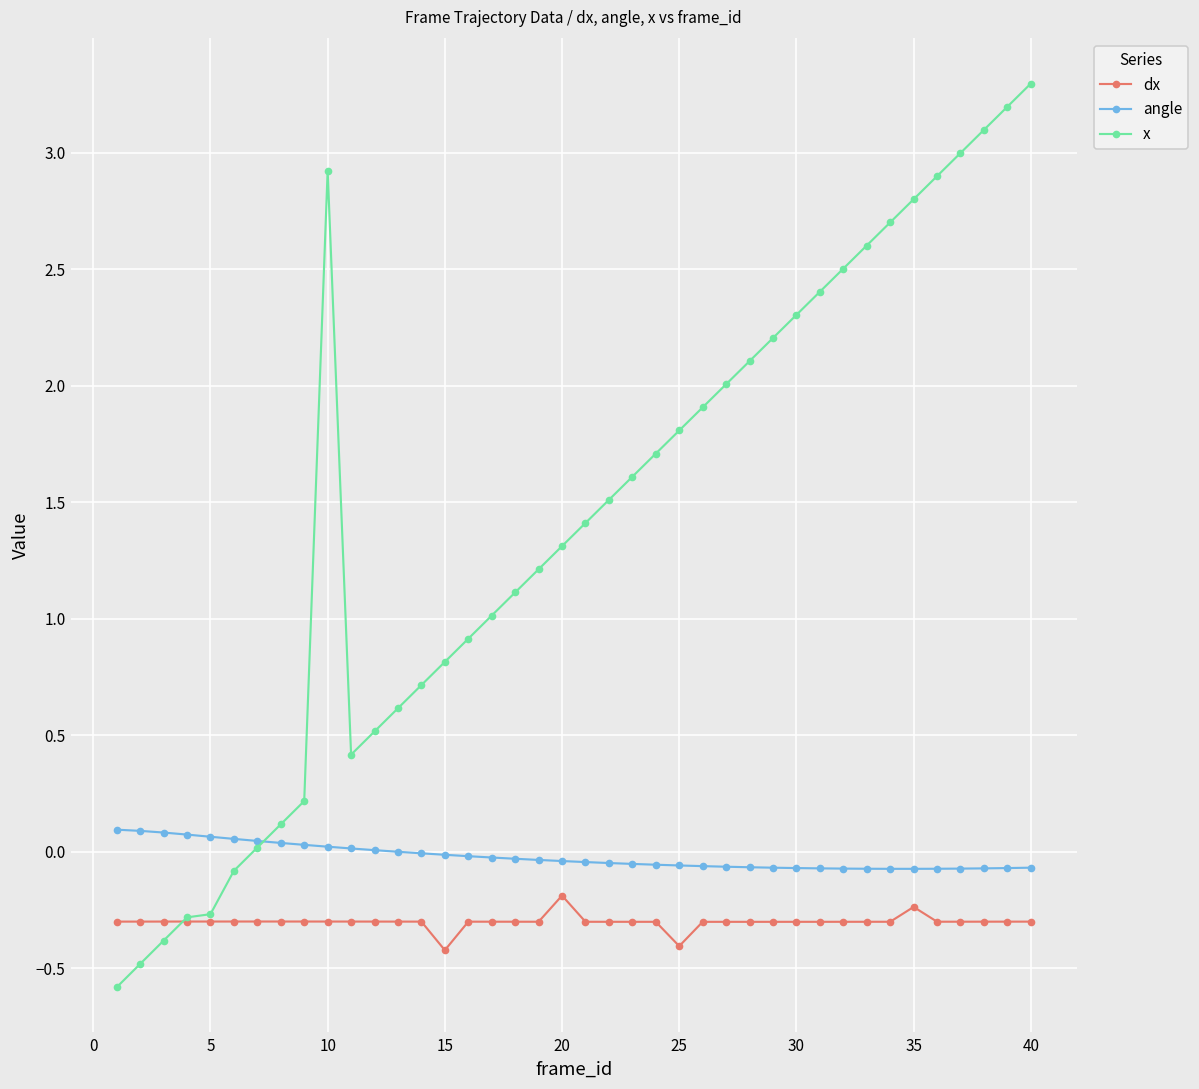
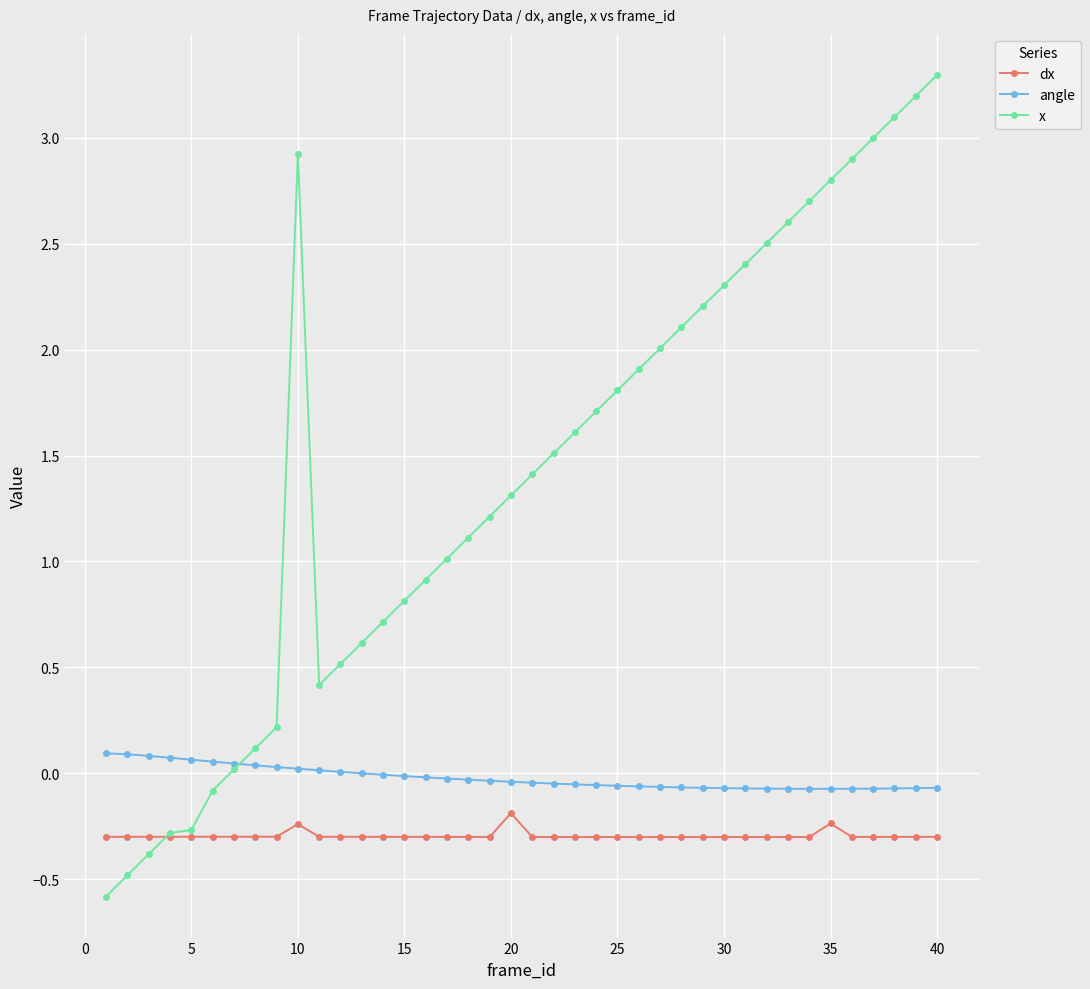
dx, 10: -0.30 -> -0.24
dx, 15: -0.42 -> -0.30
dx, 25: -0.41 -> -0.30
